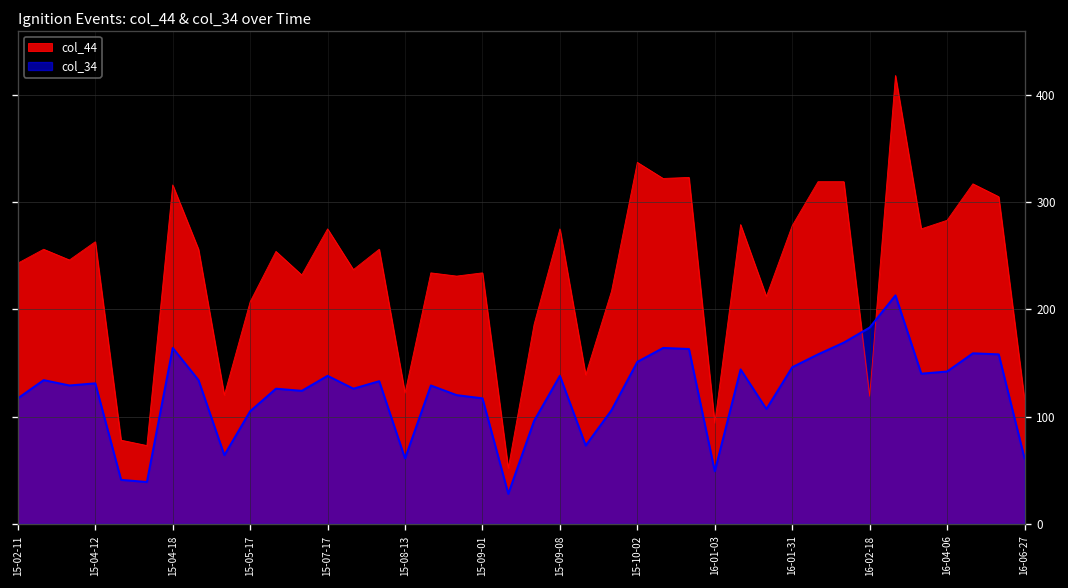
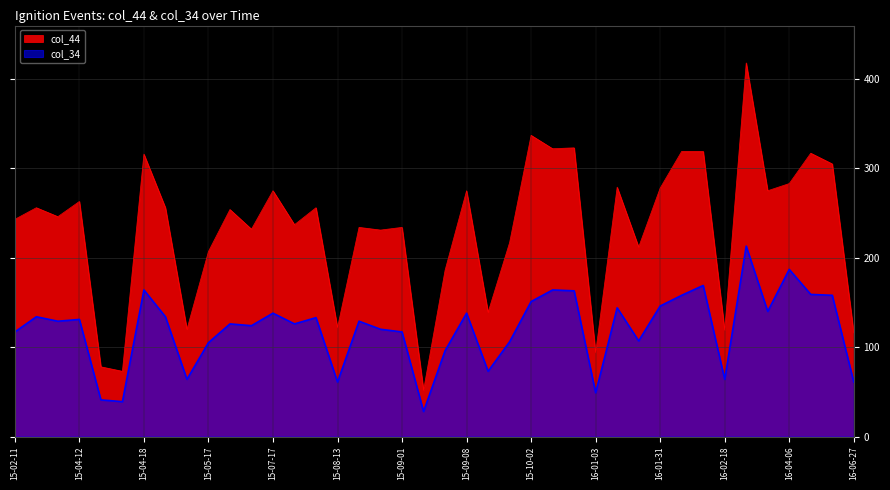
col_34, 16-02-18: 180 -> 60
col_34, 16-04-06: 140 -> 190
